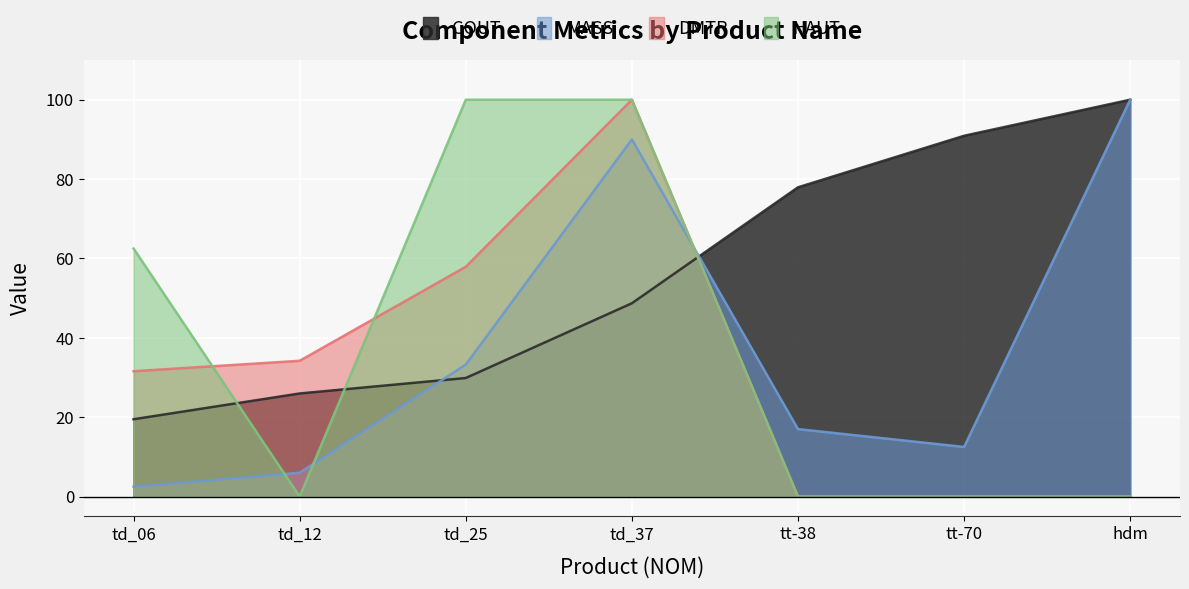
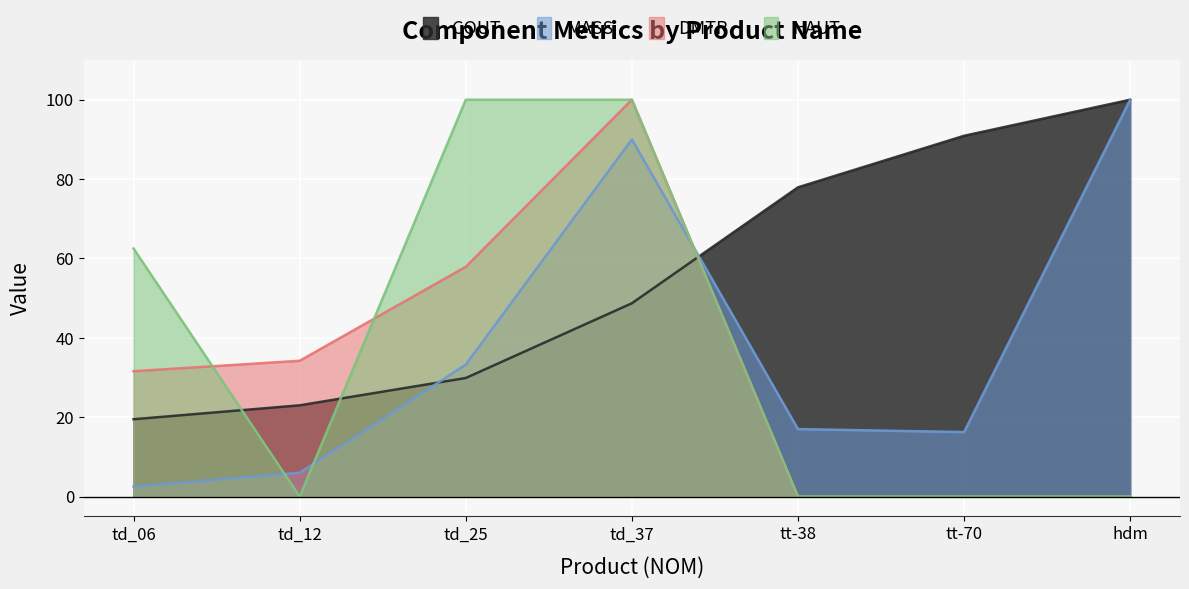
COUT, td_12: 26 -> 23
MASS, tt-70: 13 -> 16
